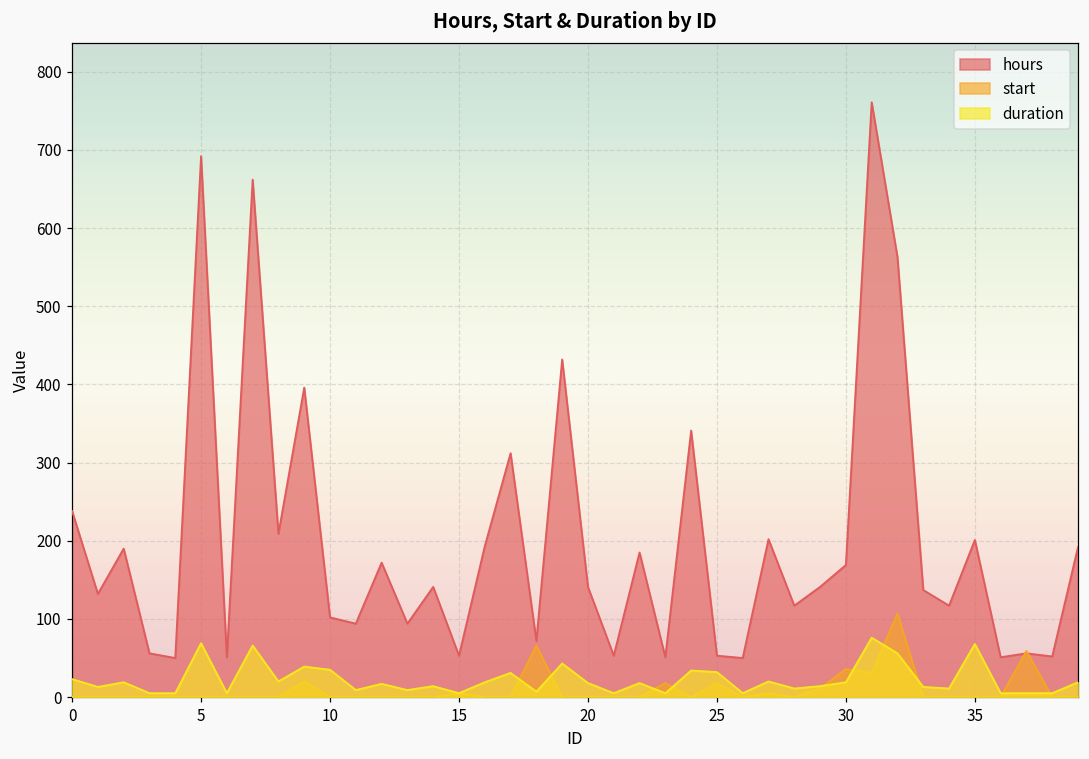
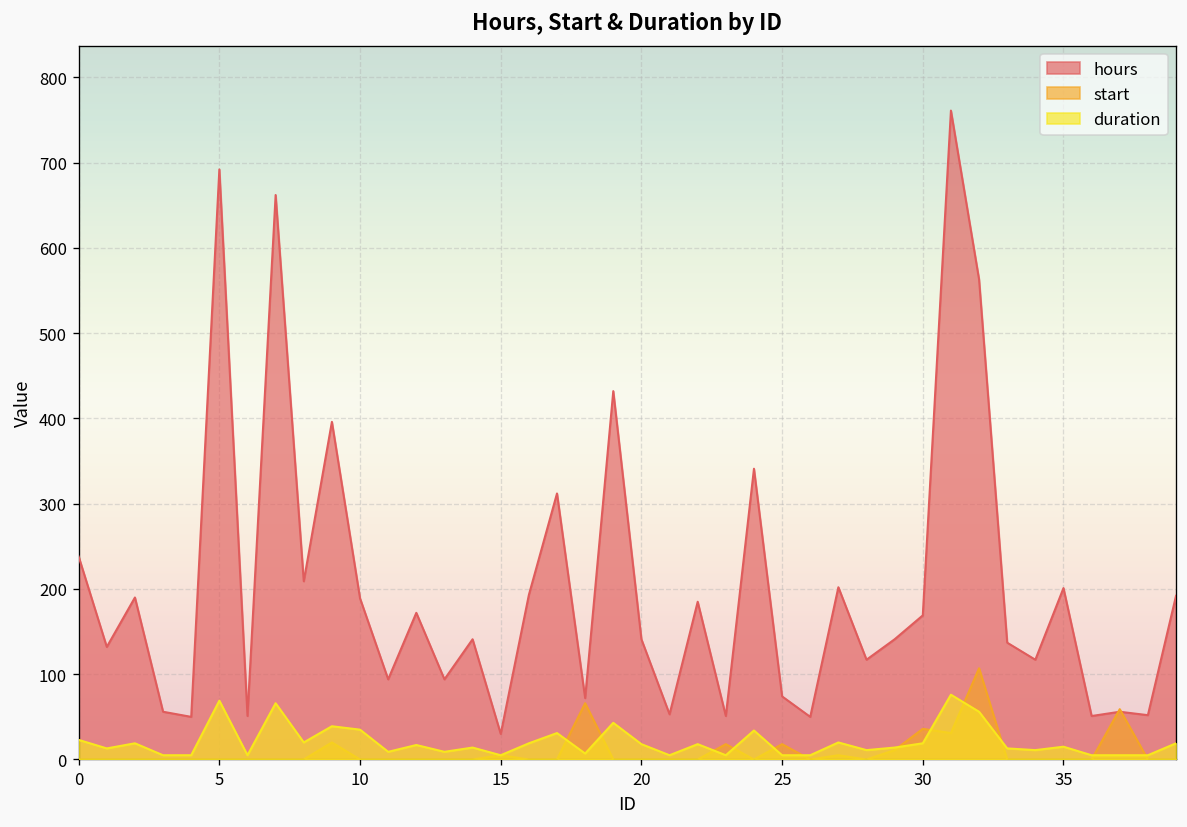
hours, 10: 100 -> 190
hours, 15: 50 -> 30
hours, 25: 50 -> 70
duration, 25: 30 -> 10
duration, 35: 70 -> 20
